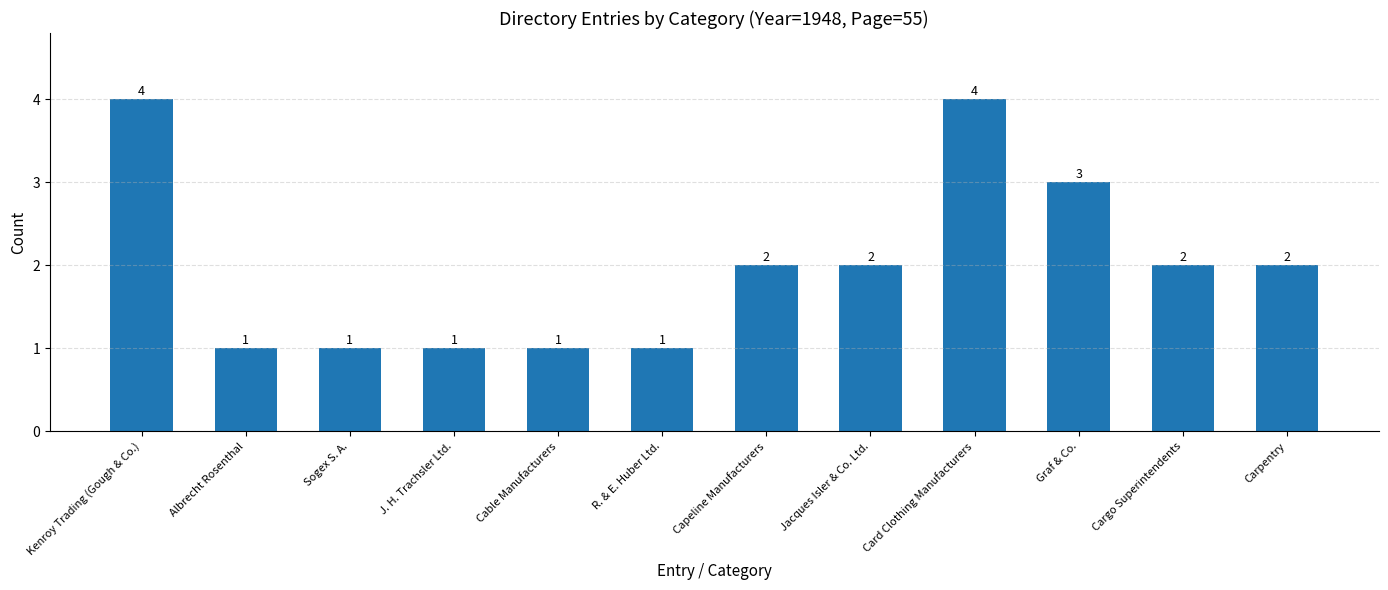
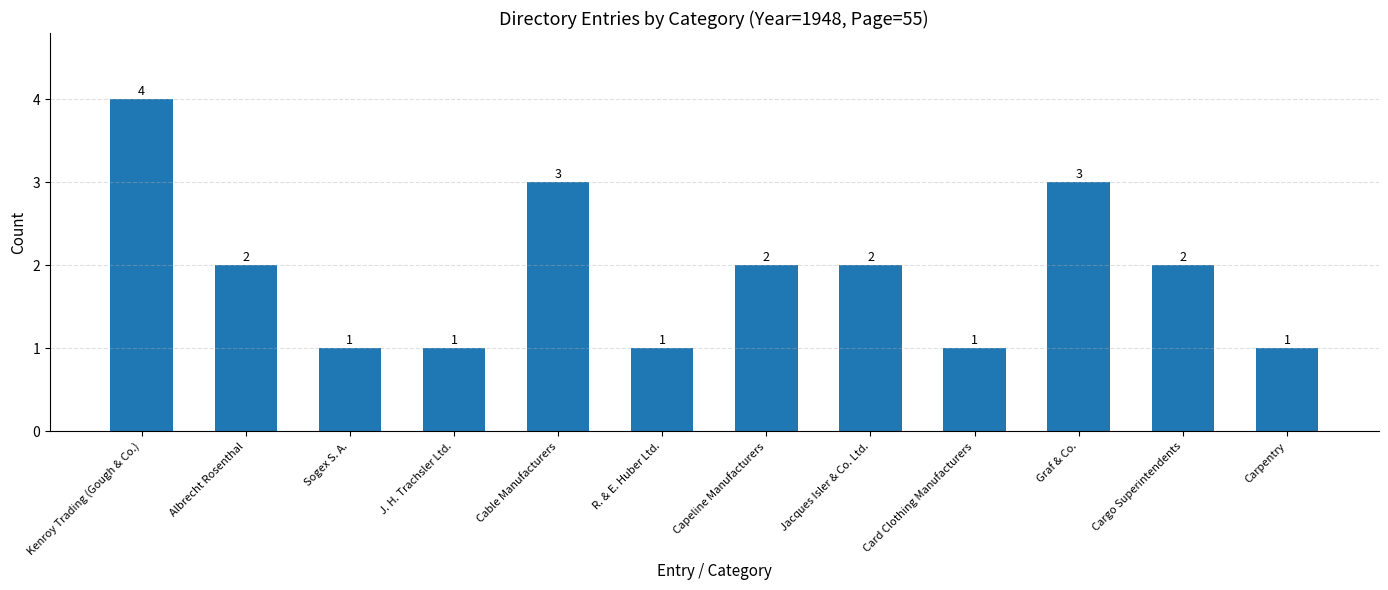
Albrecht Rosenthal: 1 -> 2
Cable Manufacturers: 1 -> 3
Card Clothing Manufacturers: 4 -> 1
Carpentry: 2 -> 1
